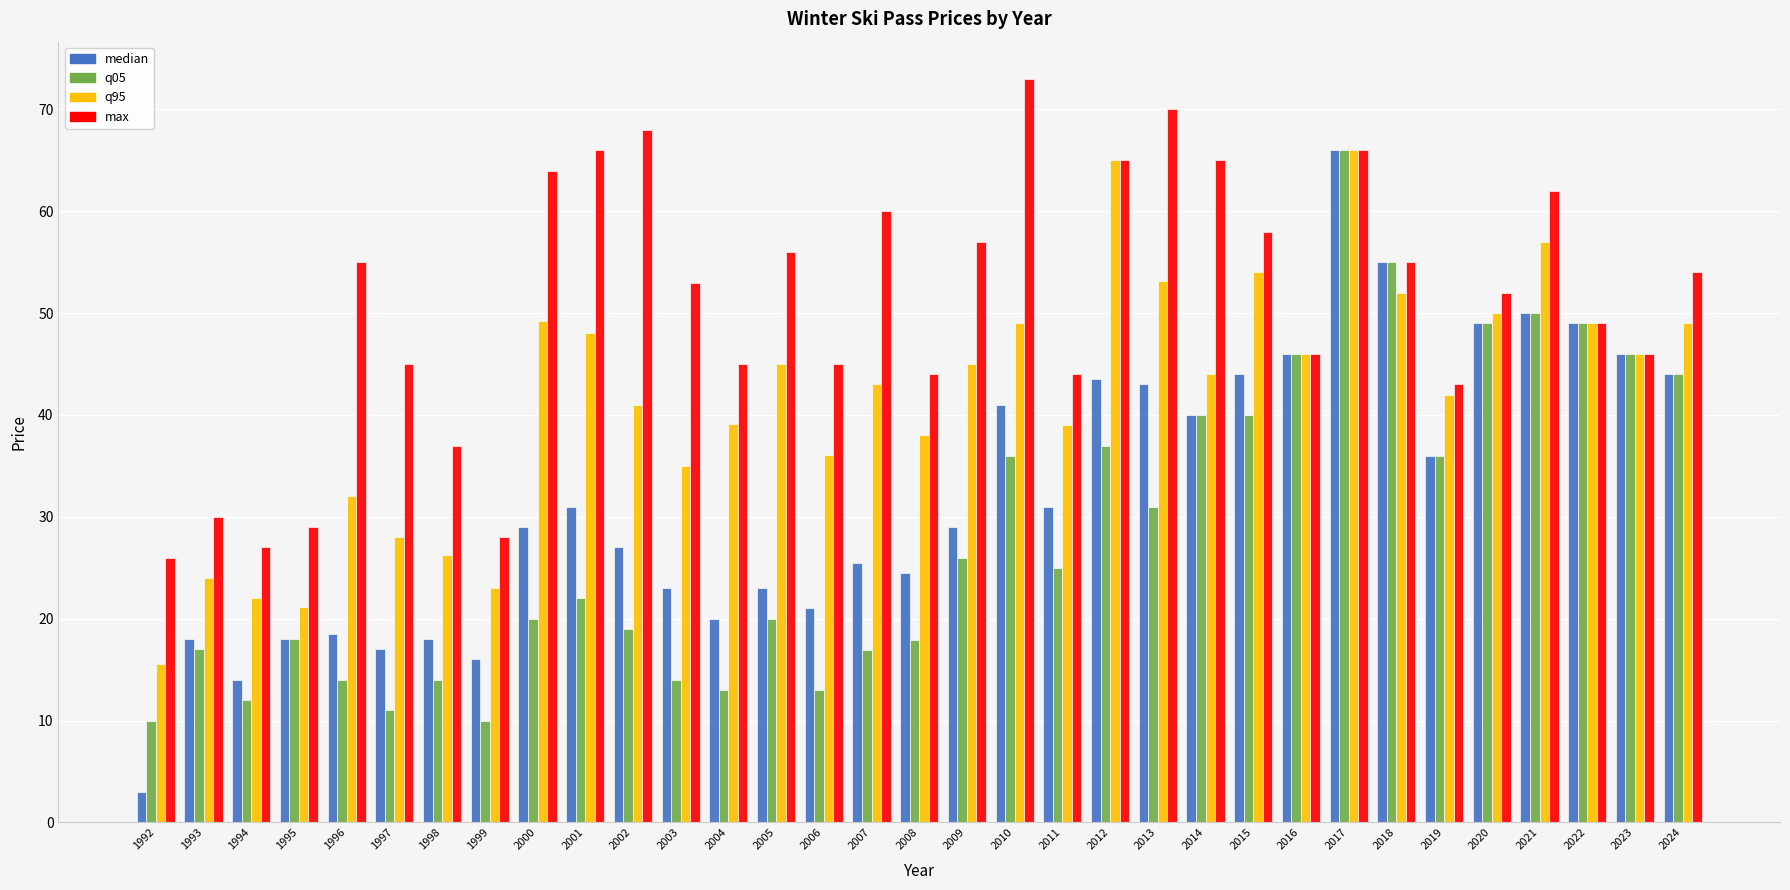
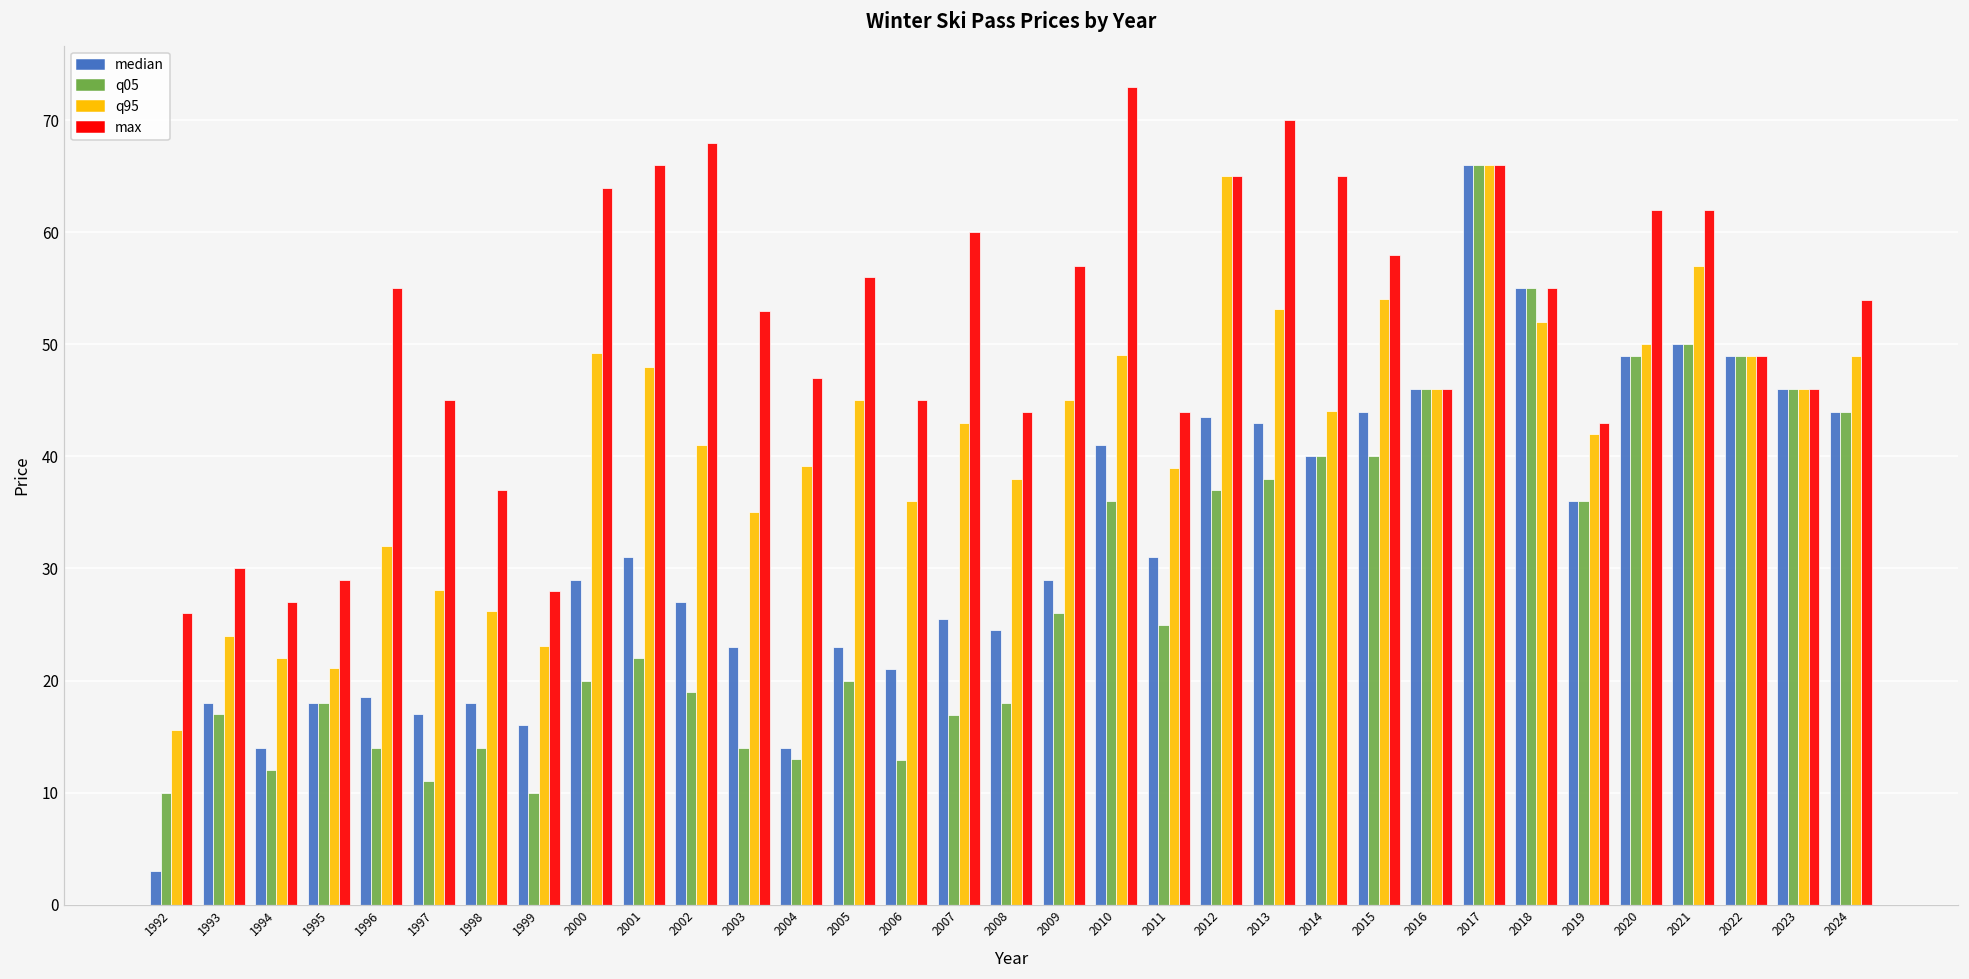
median, 2004: 20 -> 14
max, 2004: 45 -> 47
q05, 2013: 31 -> 38
max, 2020: 52 -> 62
